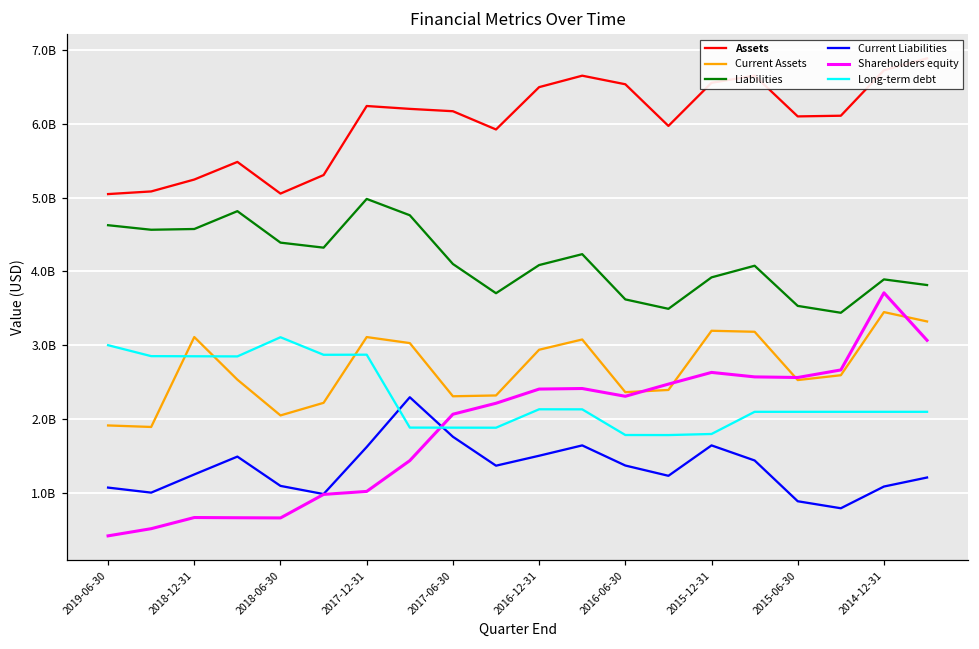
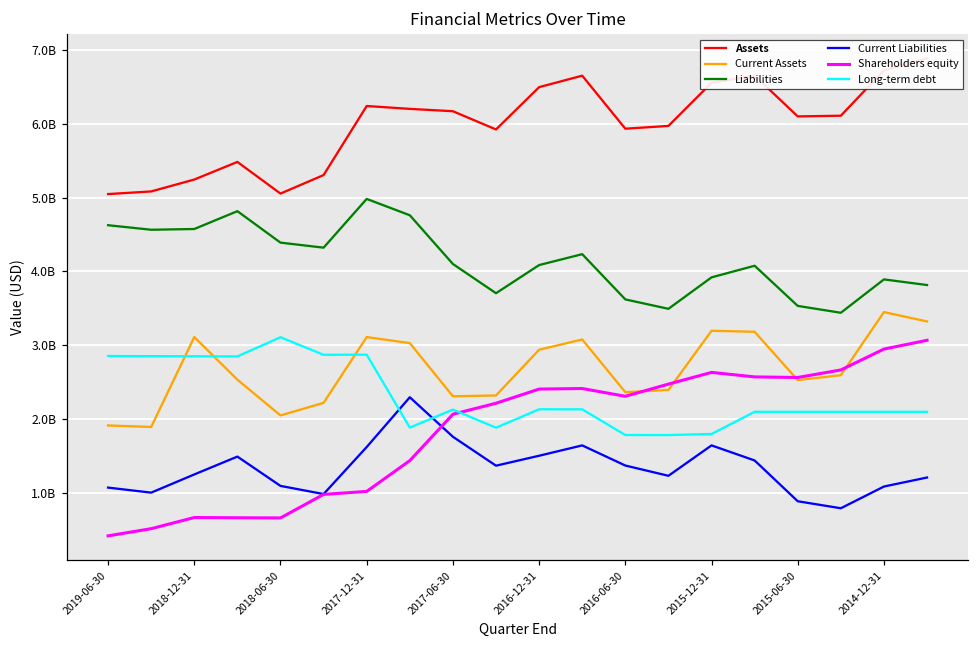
Long-term debt, 2019-06-30: 3000000000 -> 2900000000
Long-term debt, 2017-06-30: 1900000000 -> 2100000000
Assets, 2016-06-30: 6500000000 -> 5900000000
Shareholders equity, 2014-12-31: 3700000000 -> 2900000000
